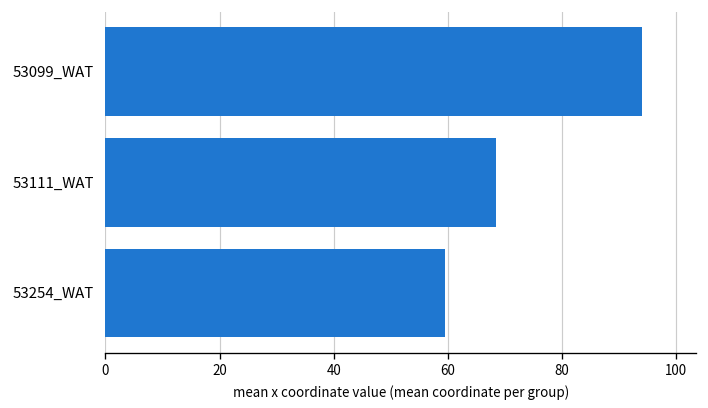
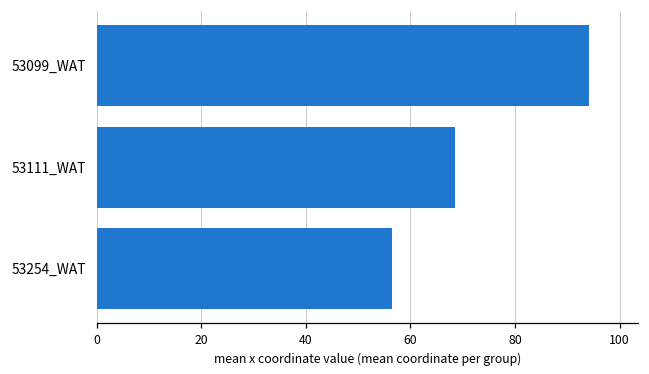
53254_WAT: 60 -> 56
